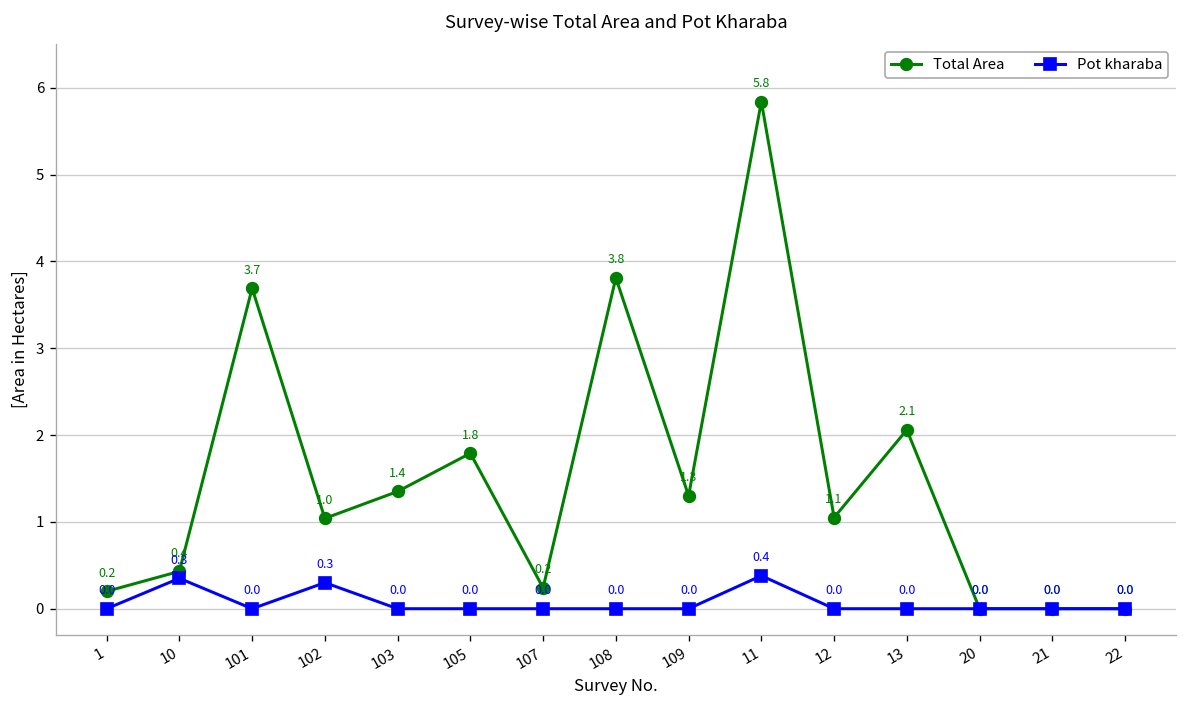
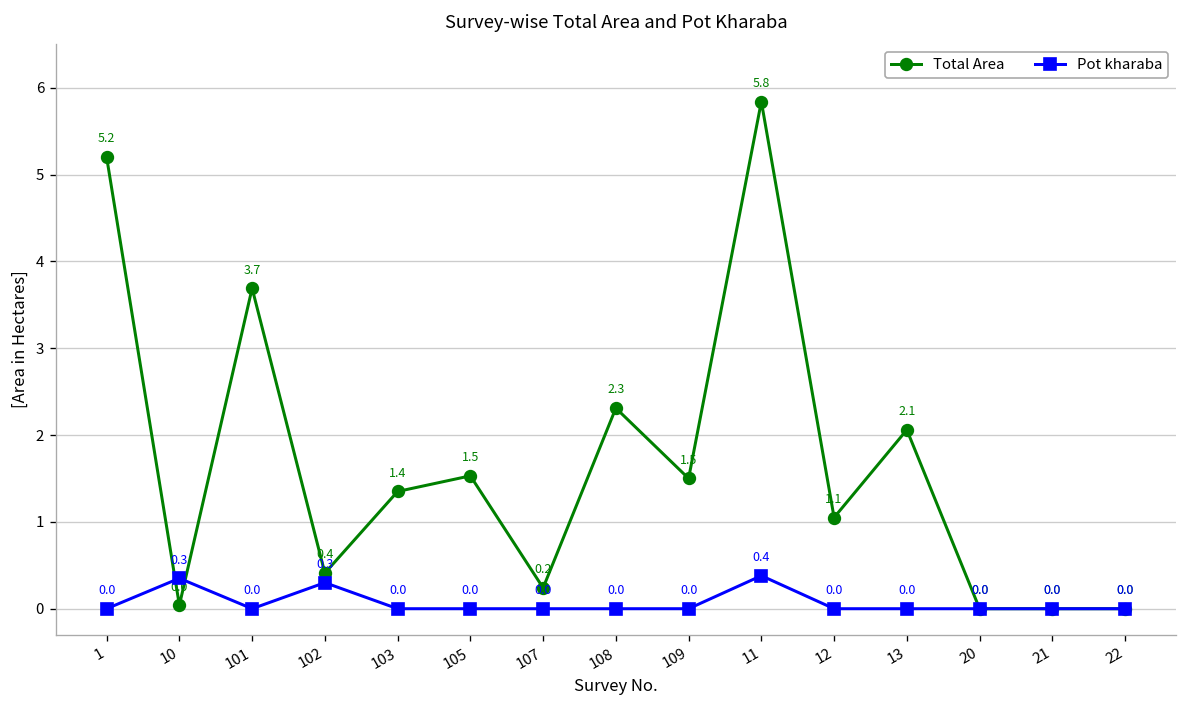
Total Area, 1: 0.2 -> 5.2
Total Area, 10: 0.4 -> 0.0
Total Area, 102: 1.0 -> 0.4
Total Area, 105: 1.8 -> 1.5
Total Area, 108: 3.8 -> 2.3
Total Area, 109: 1.3 -> 1.5
